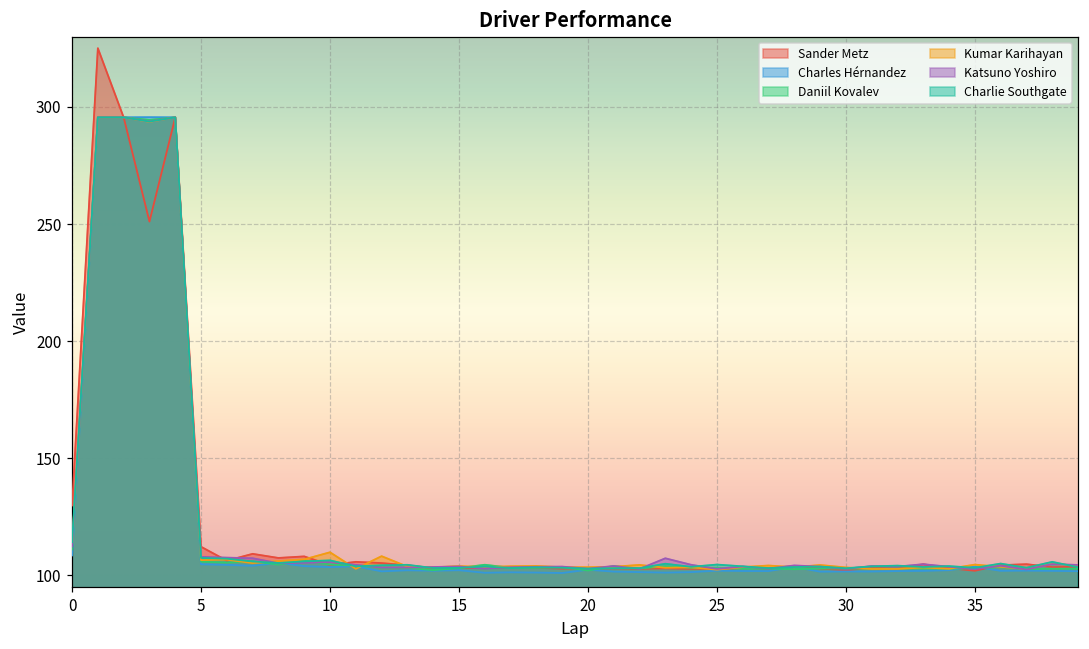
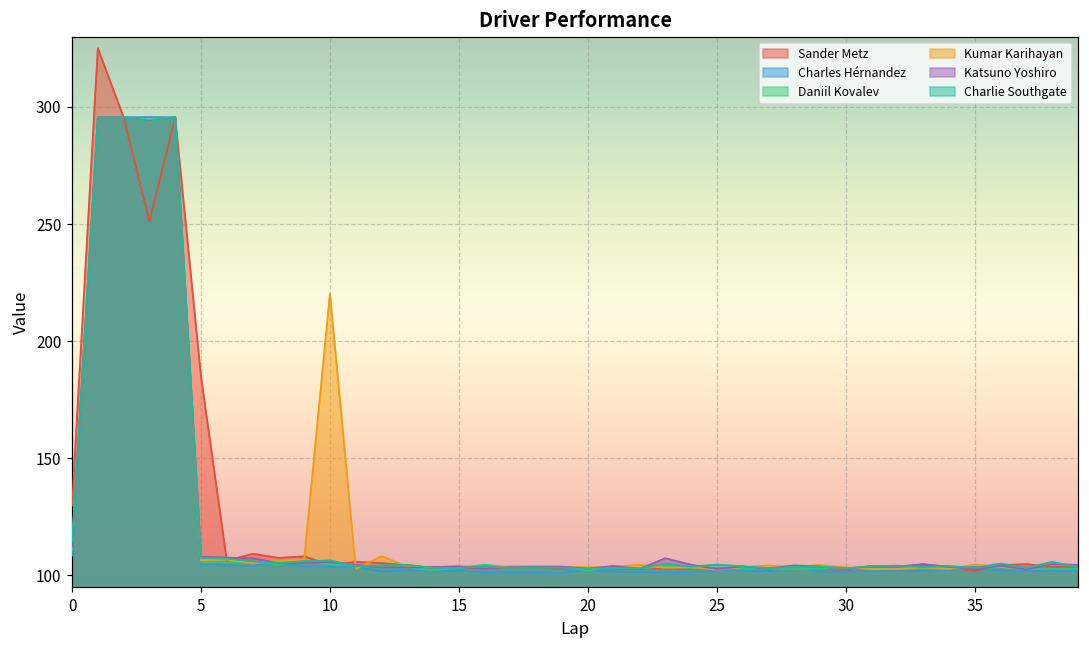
Sander Metz, 5: 112 -> 185
Kumar Karihayan, 10: 110 -> 220
